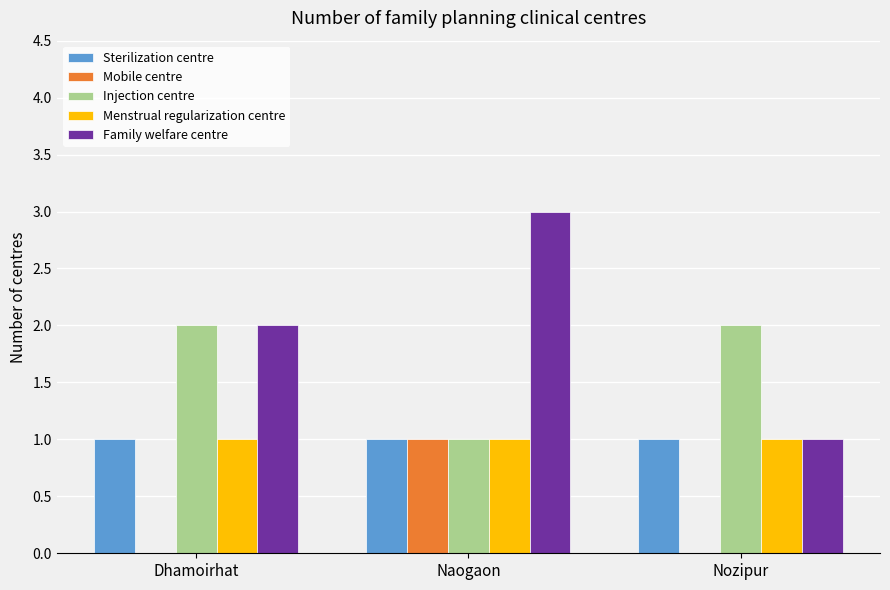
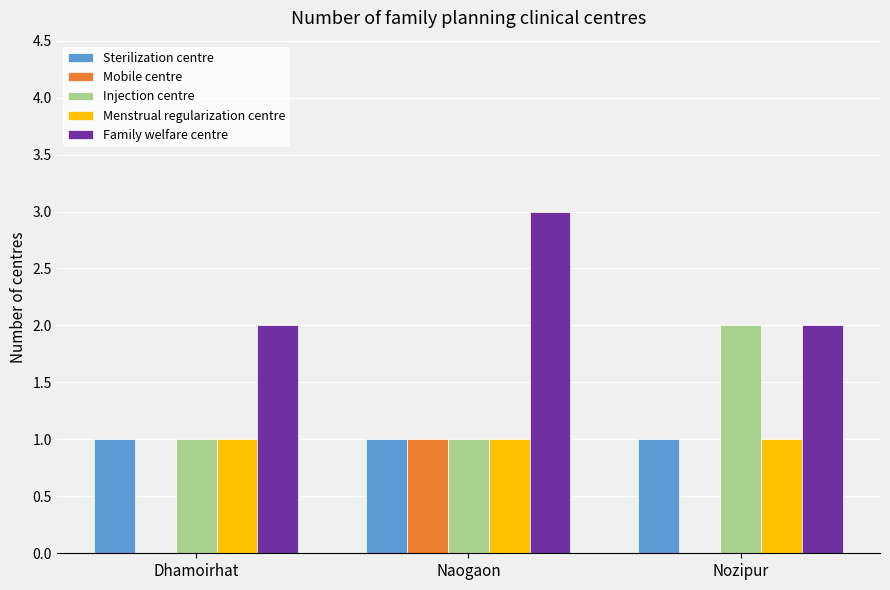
Injection centre, Dhamoirhat: 2 -> 1
Family welfare centre, Nozipur: 1 -> 2
